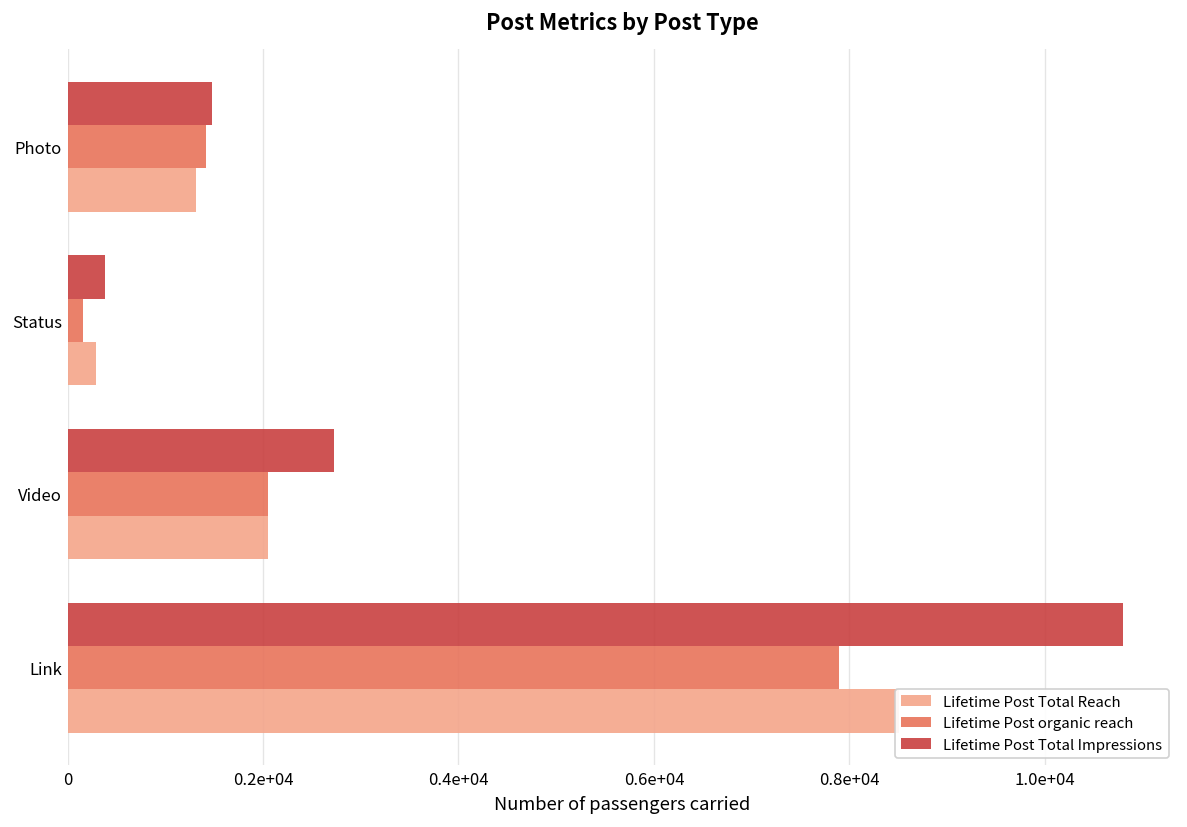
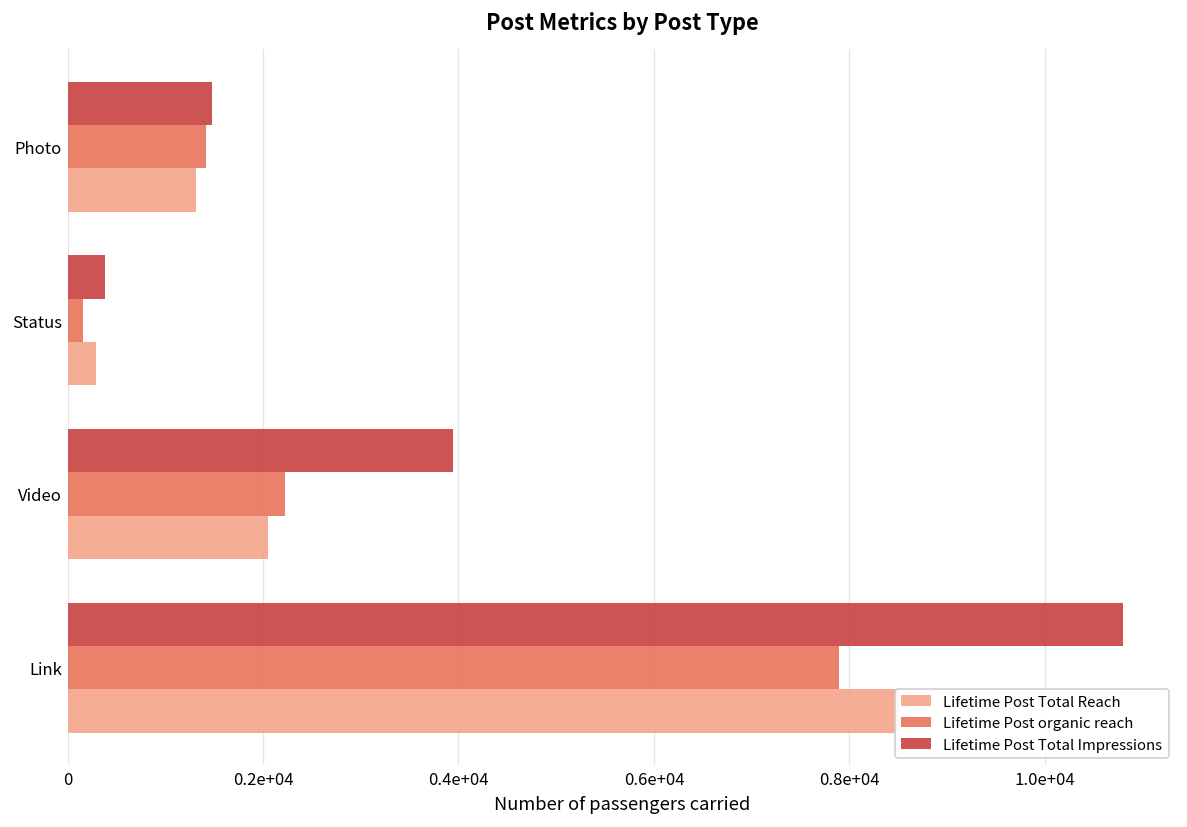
Lifetime Post Total Impressions, Video: 2700 -> 3900
Lifetime Post organic reach, Video: 2100 -> 2200
